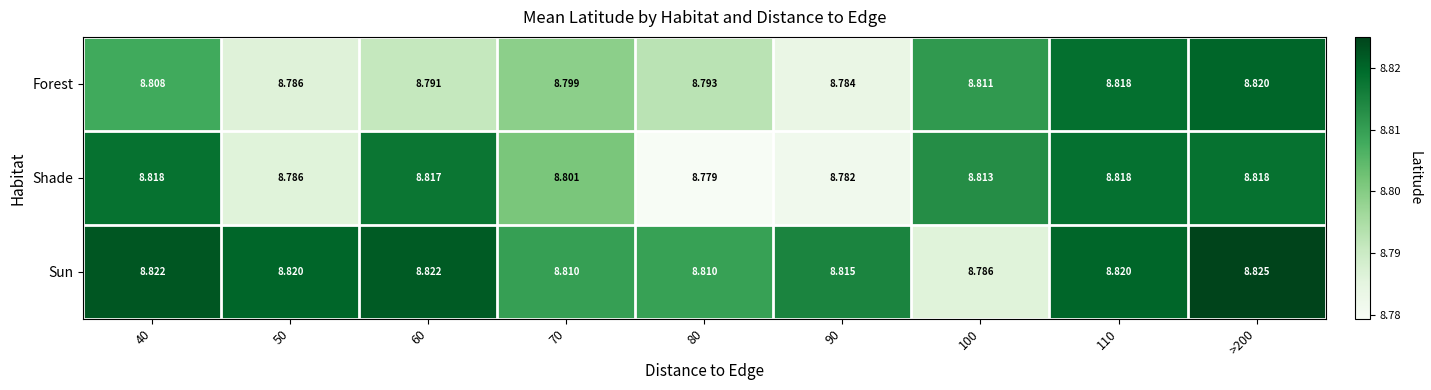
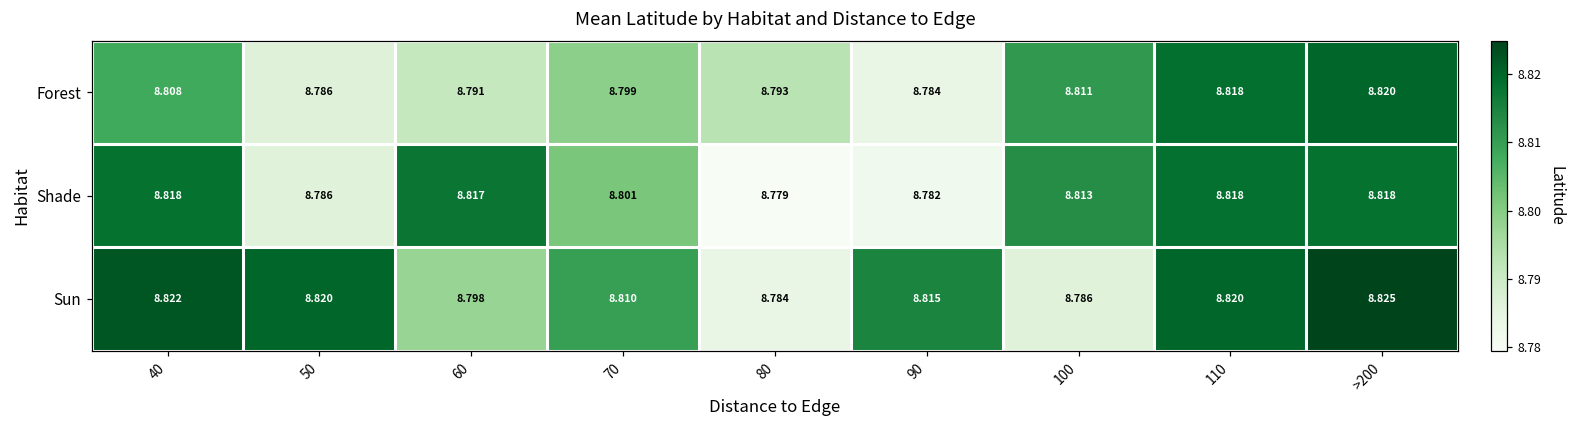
Sun, 60: 8.822 -> 8.798
Sun, 80: 8.810 -> 8.784
